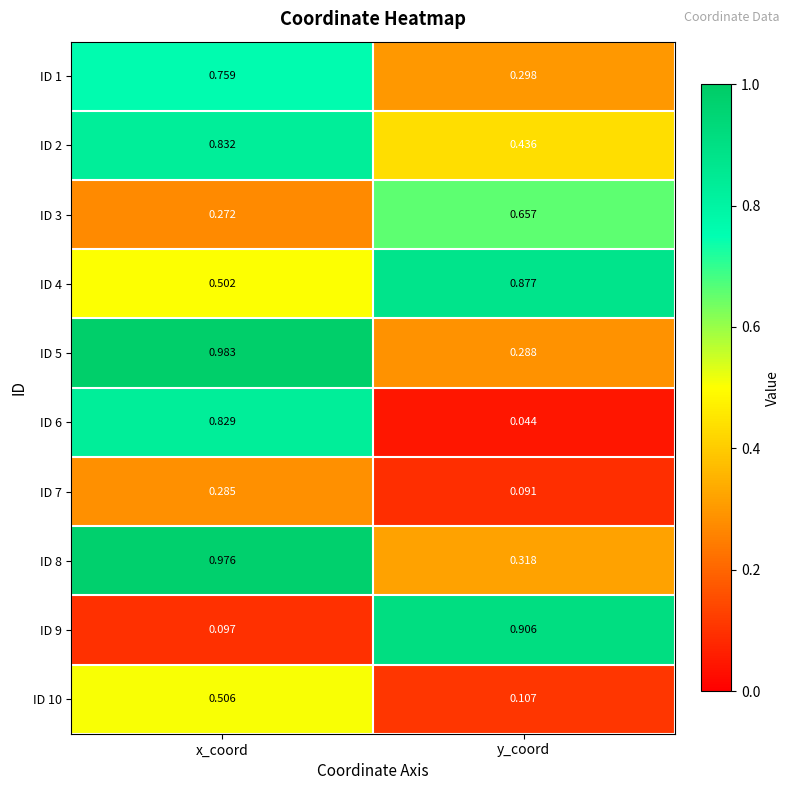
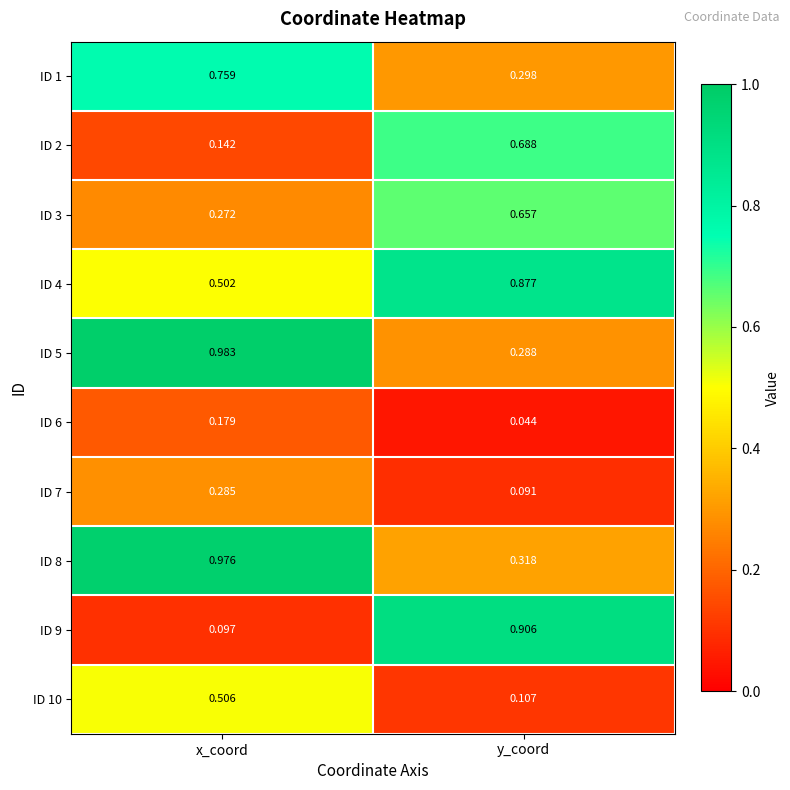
ID 2, x_coord: 0.832 -> 0.142
ID 2, y_coord: 0.436 -> 0.688
ID 6, x_coord: 0.829 -> 0.179
